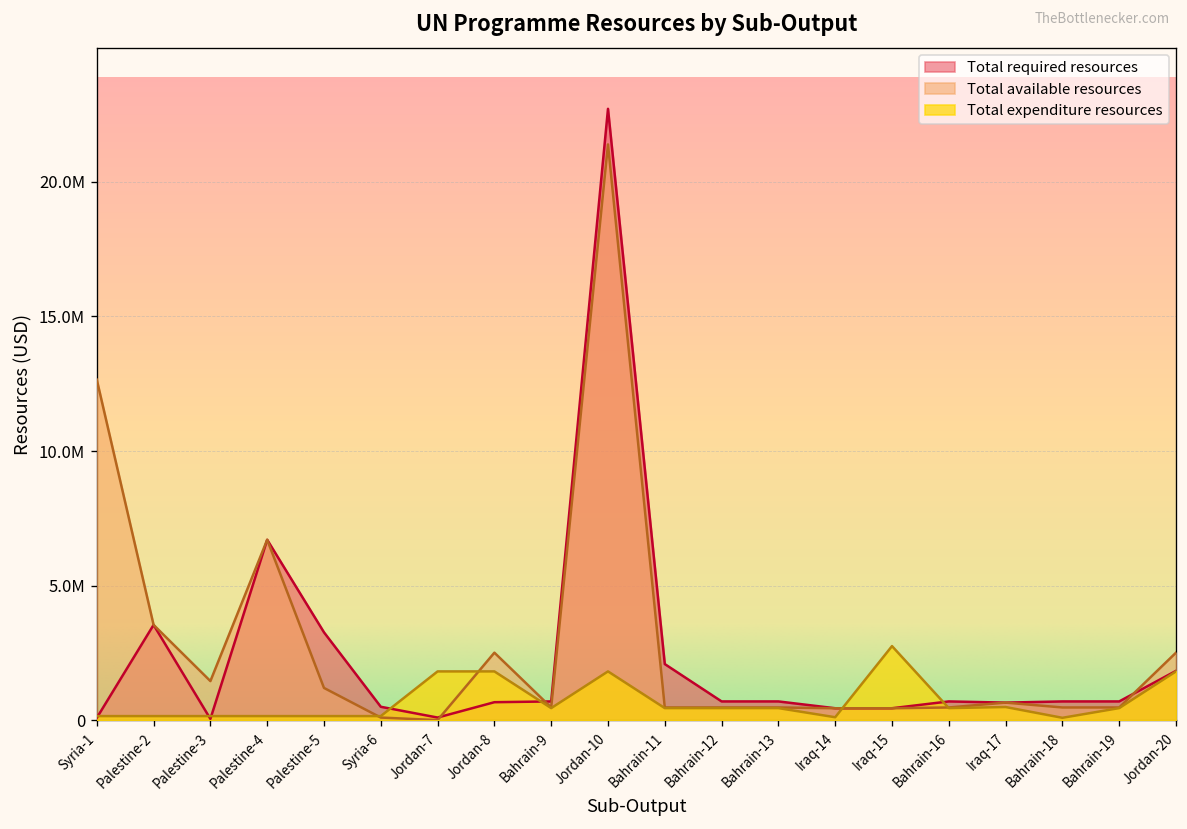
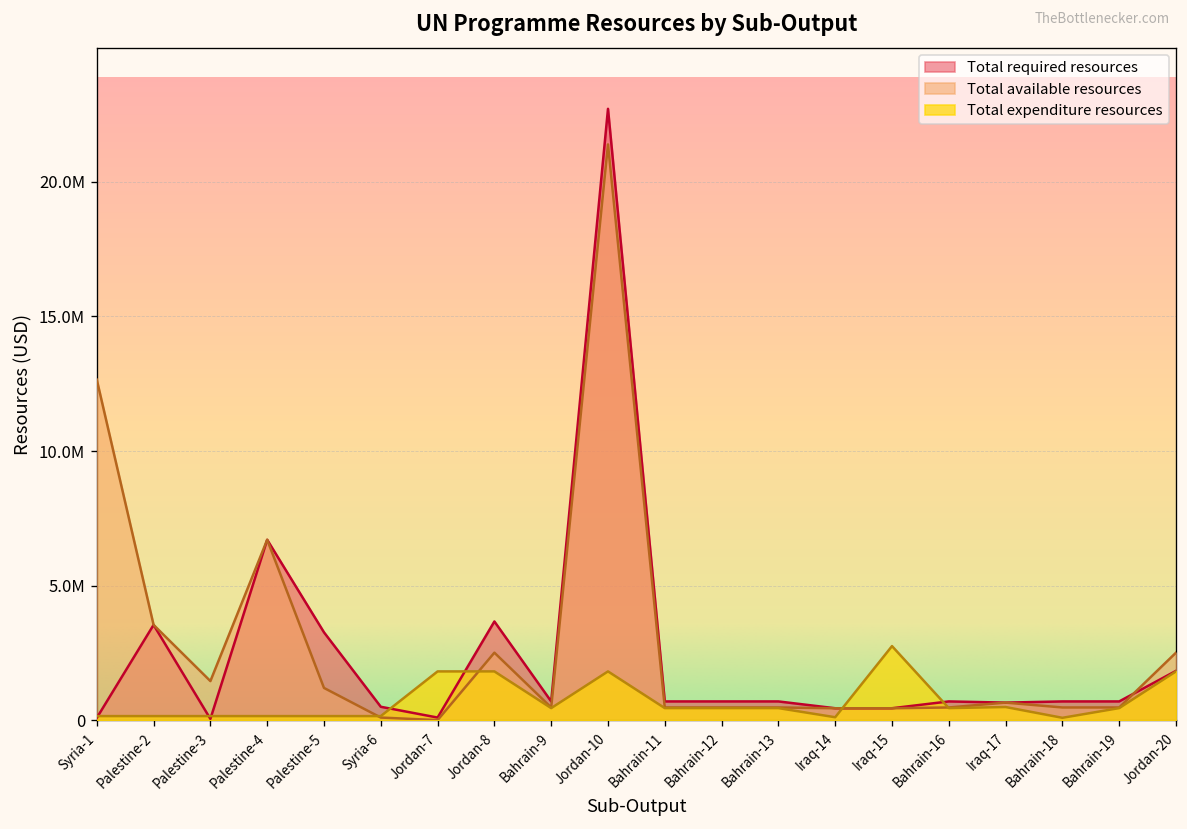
Total required resources, Jordan-8: 700000 -> 3700000
Total required resources, Bahrain-11: 2100000 -> 700000
